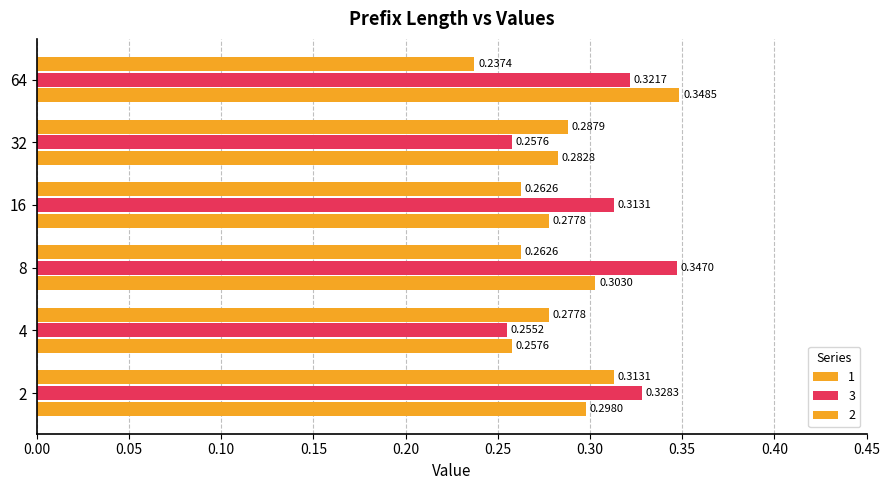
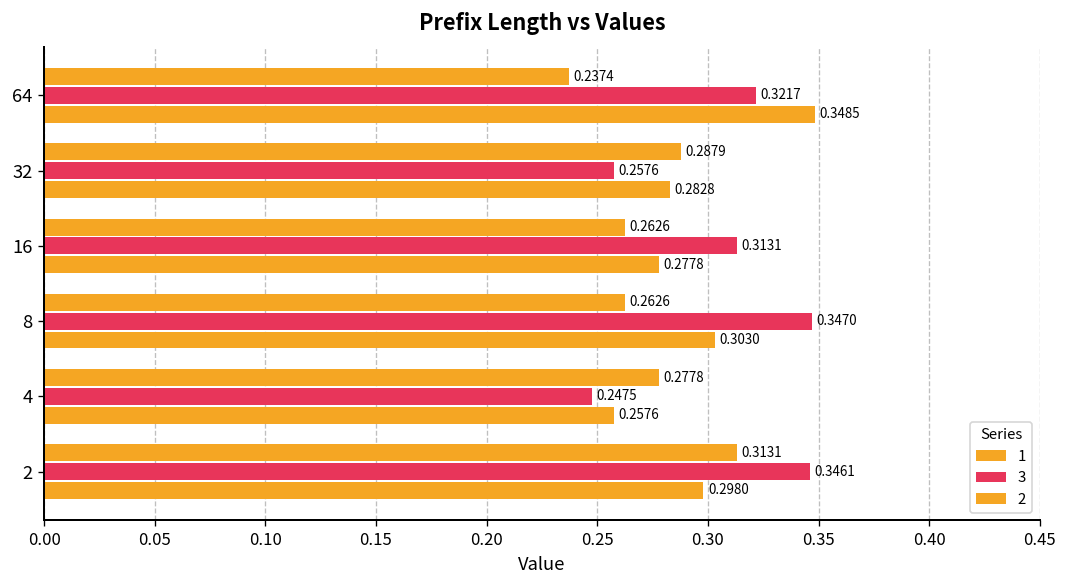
3, 4: 0.2552 -> 0.2475
3, 2: 0.3283 -> 0.3461
